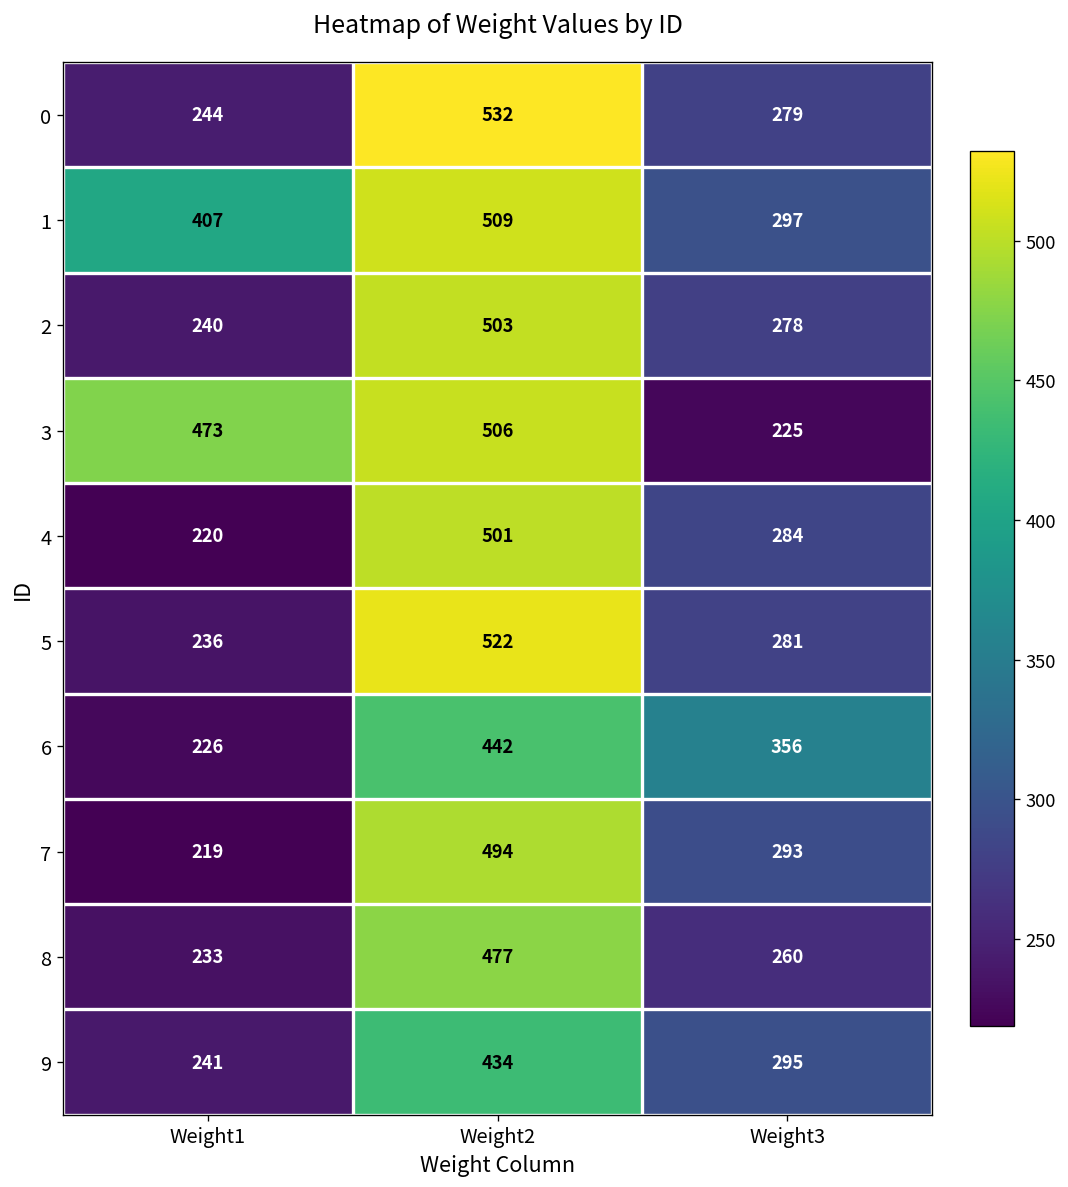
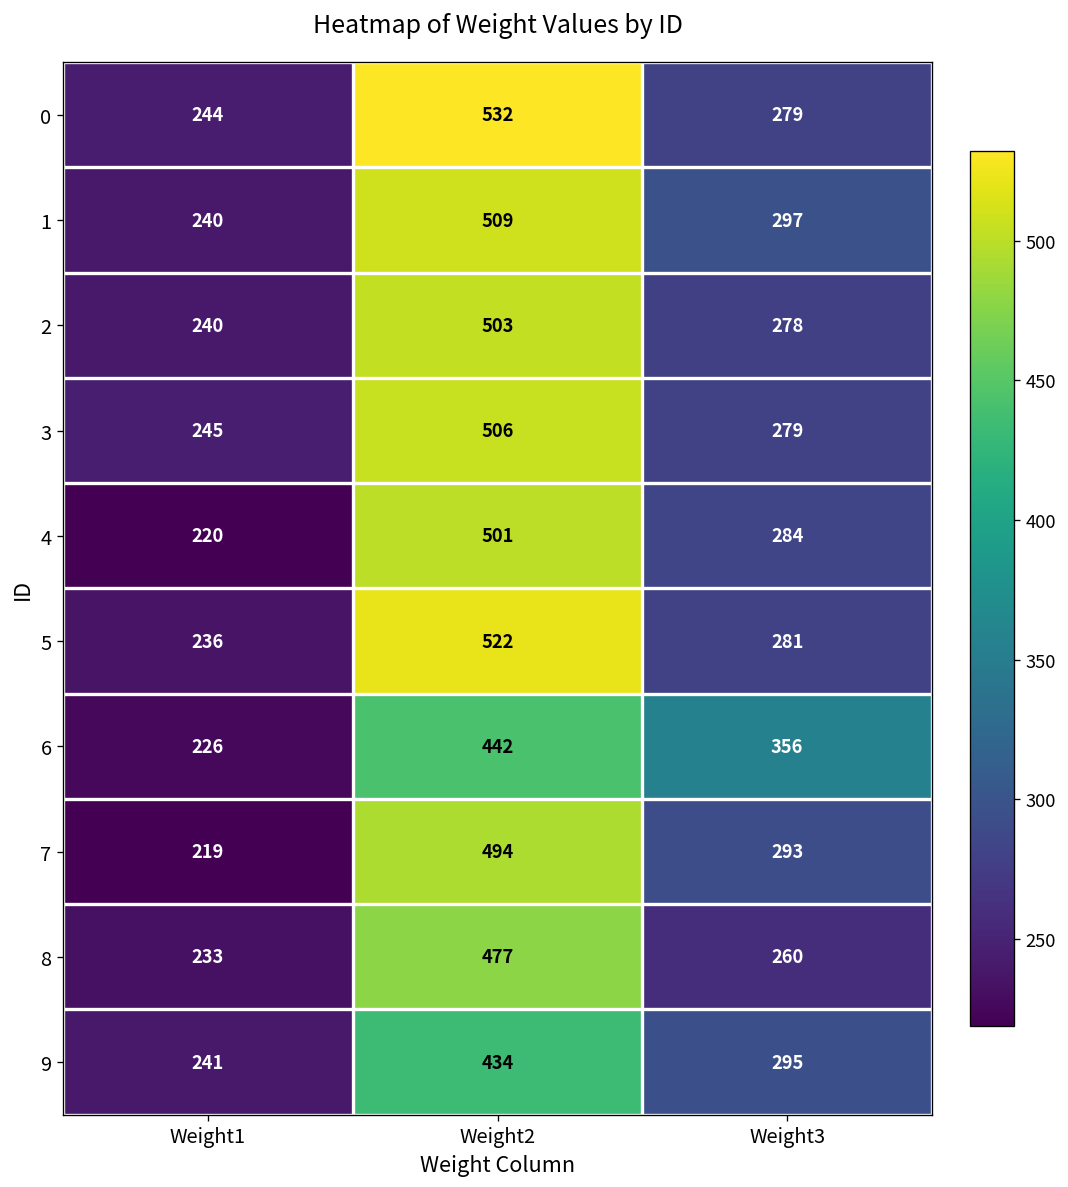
1, Weight1: 407 -> 240
3, Weight1: 473 -> 245
3, Weight3: 225 -> 279
